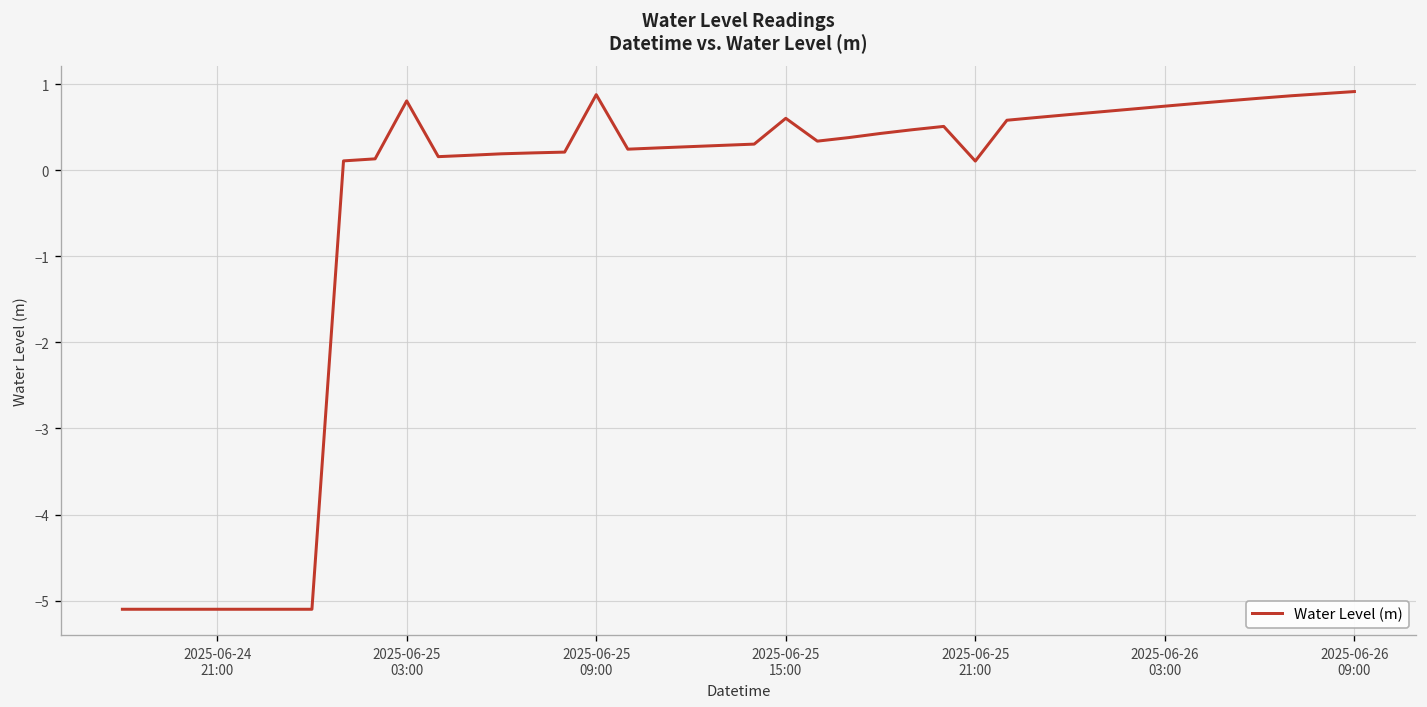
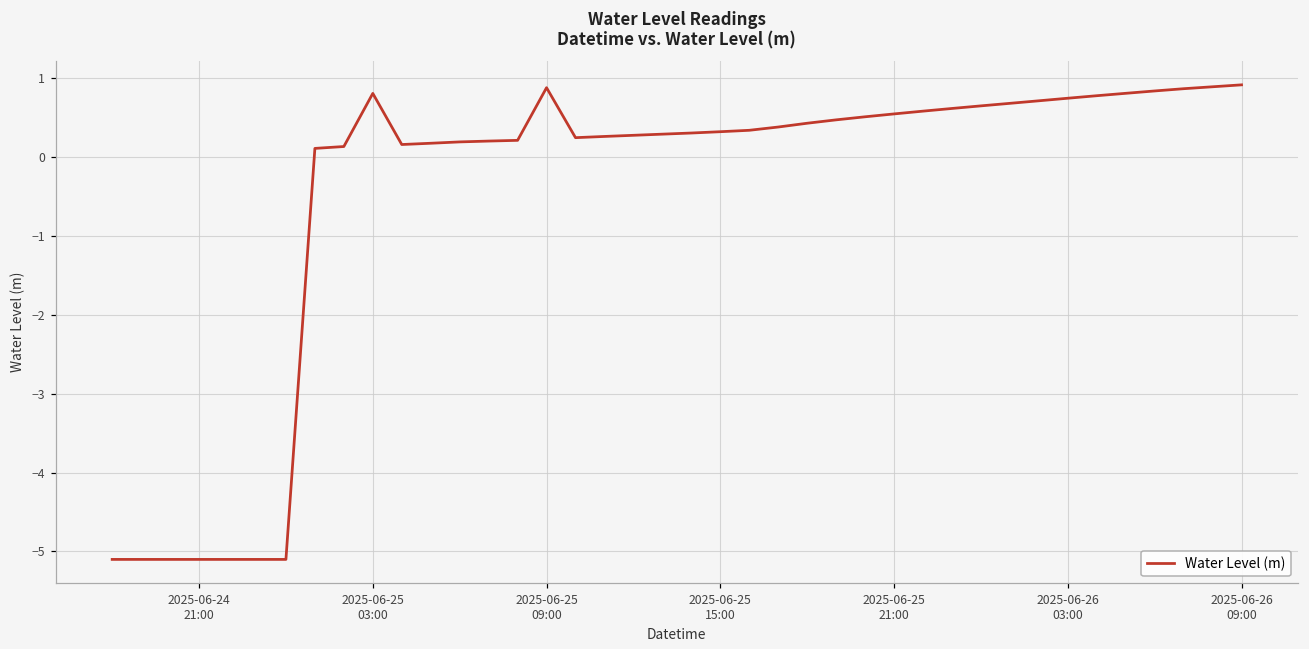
2025-06-25 15:00: 0.6 -> 0.3
2025-06-25 21:00: 0.1 -> 0.5
